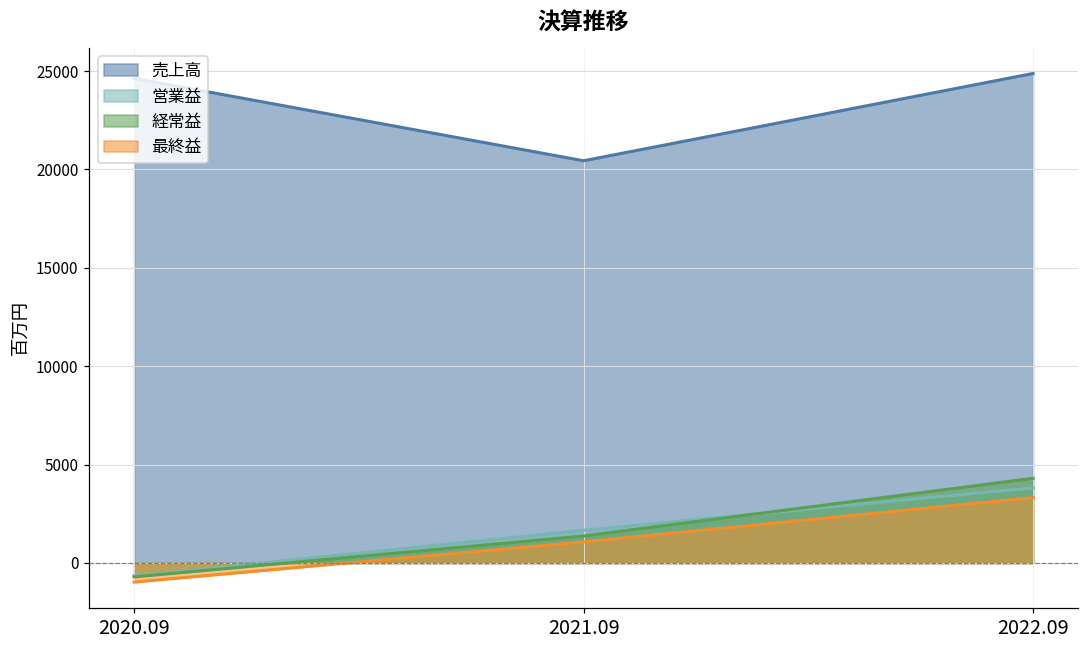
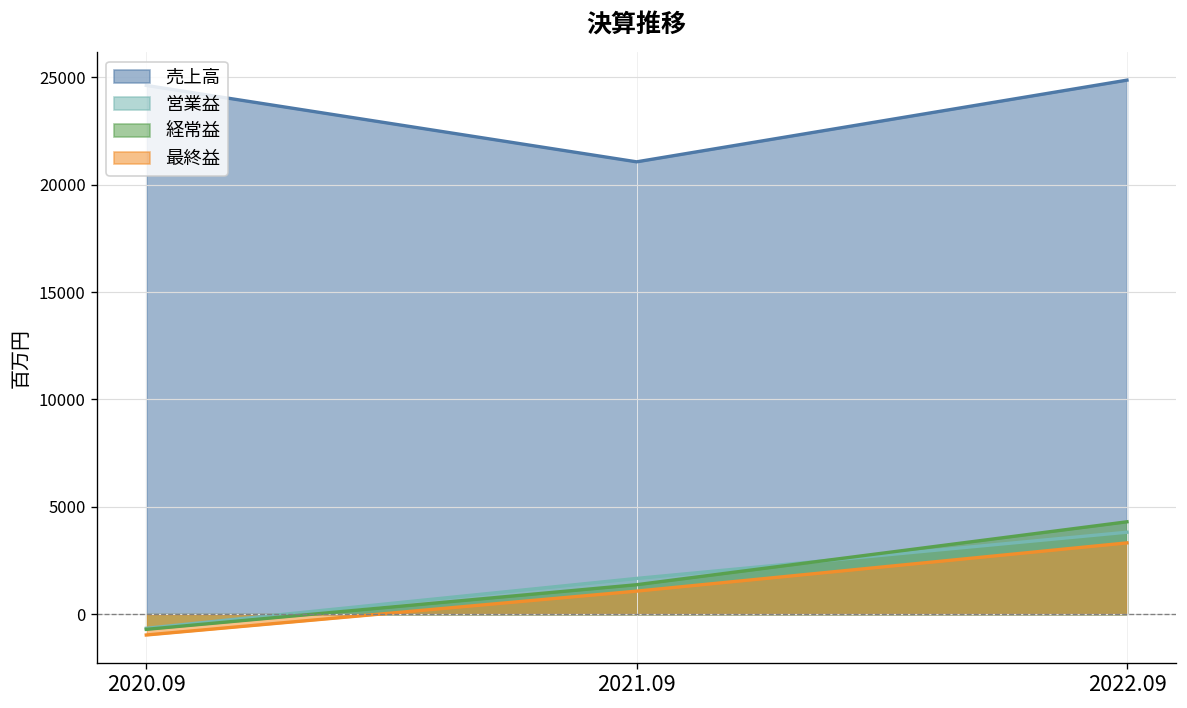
売上高, 2021.09: 20400 -> 21100
